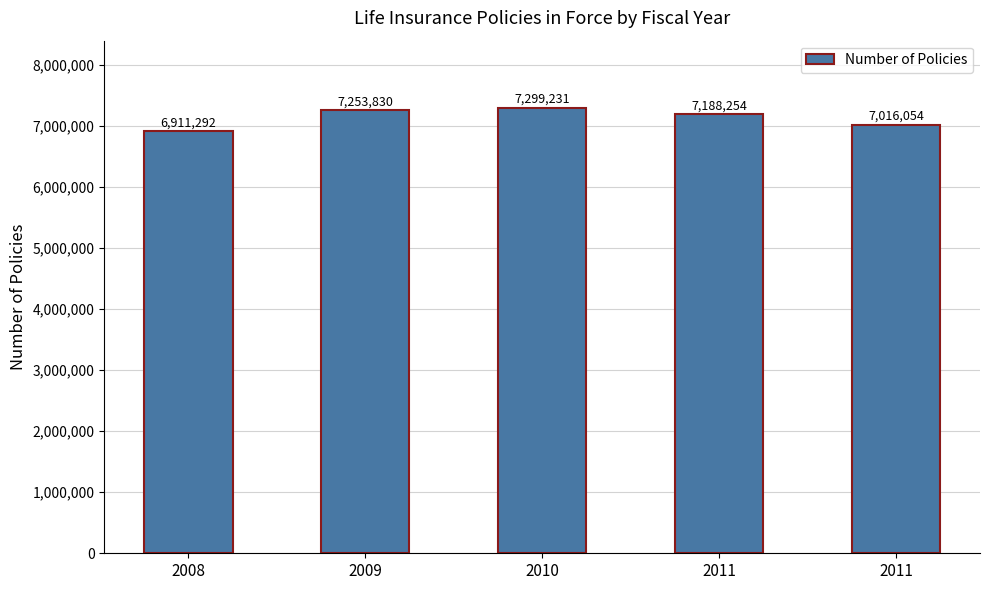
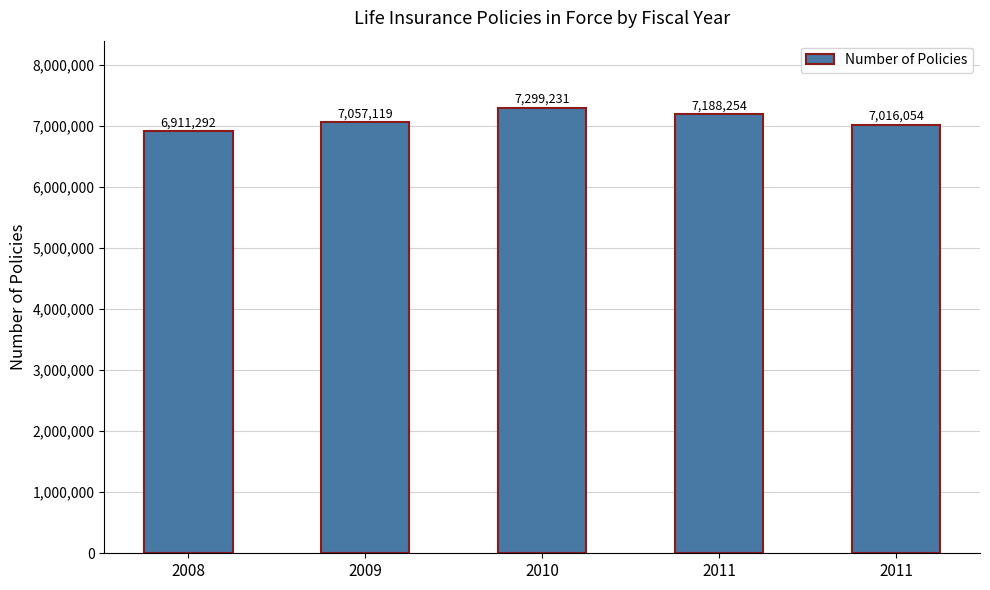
2009: 7,253,830 -> 7,057,119
